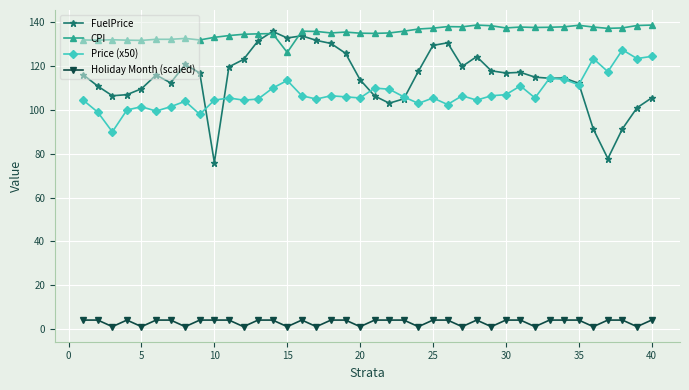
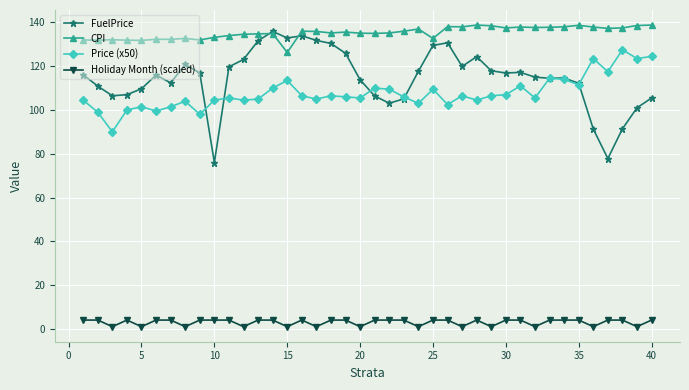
CPI, 25: 137 -> 133
Price (x50), 25: 106 -> 110
